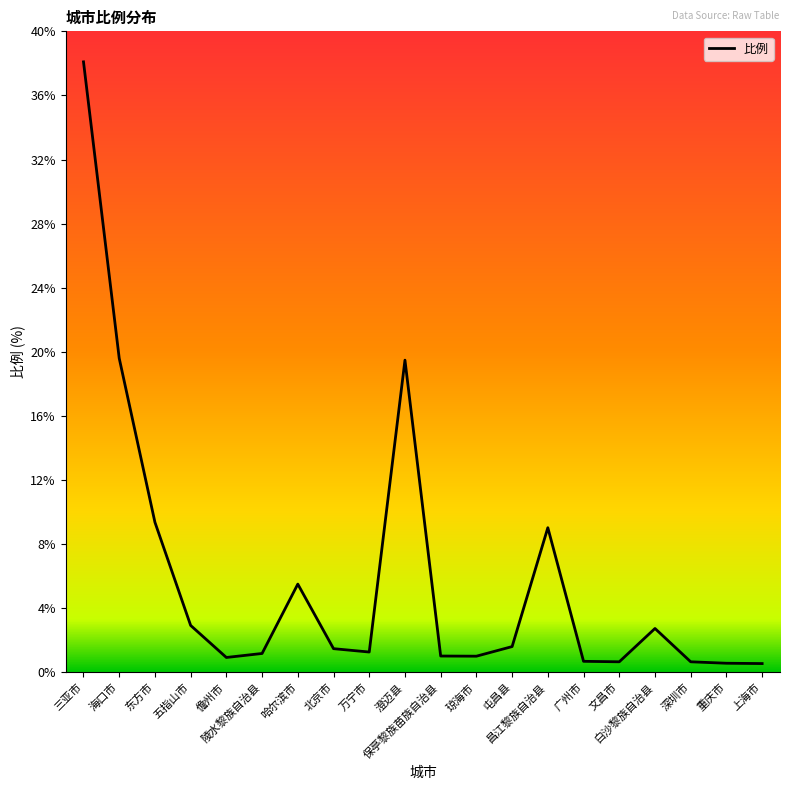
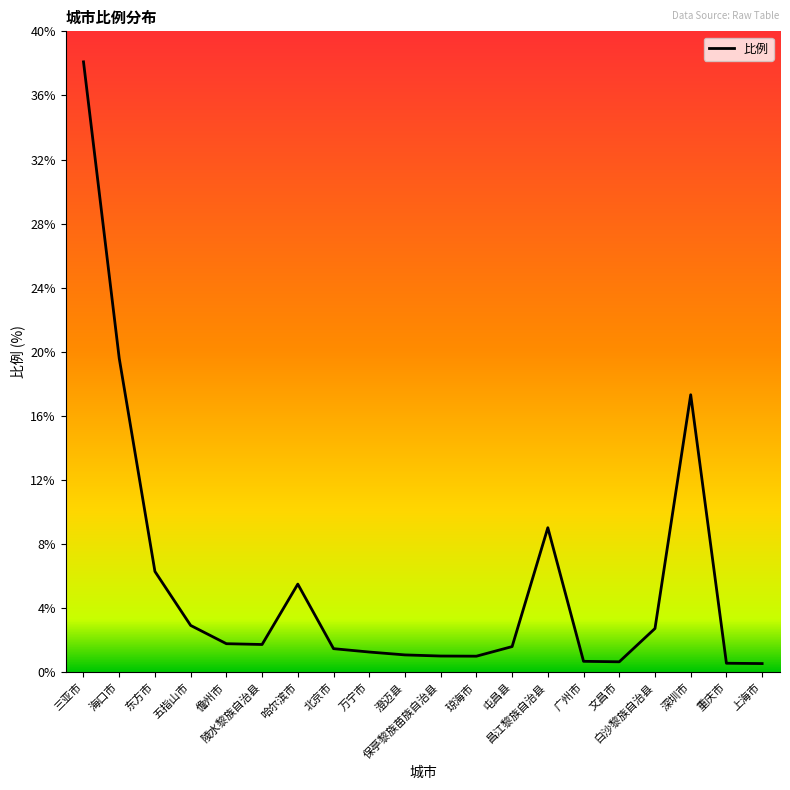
东方市: 9.4% -> 6.3%
儋州市: 0.9% -> 1.8%
陵水黎族自治县: 1.2% -> 1.7%
澄迈县: 19.5% -> 1.1%
深圳市: 0.7% -> 17.3%
